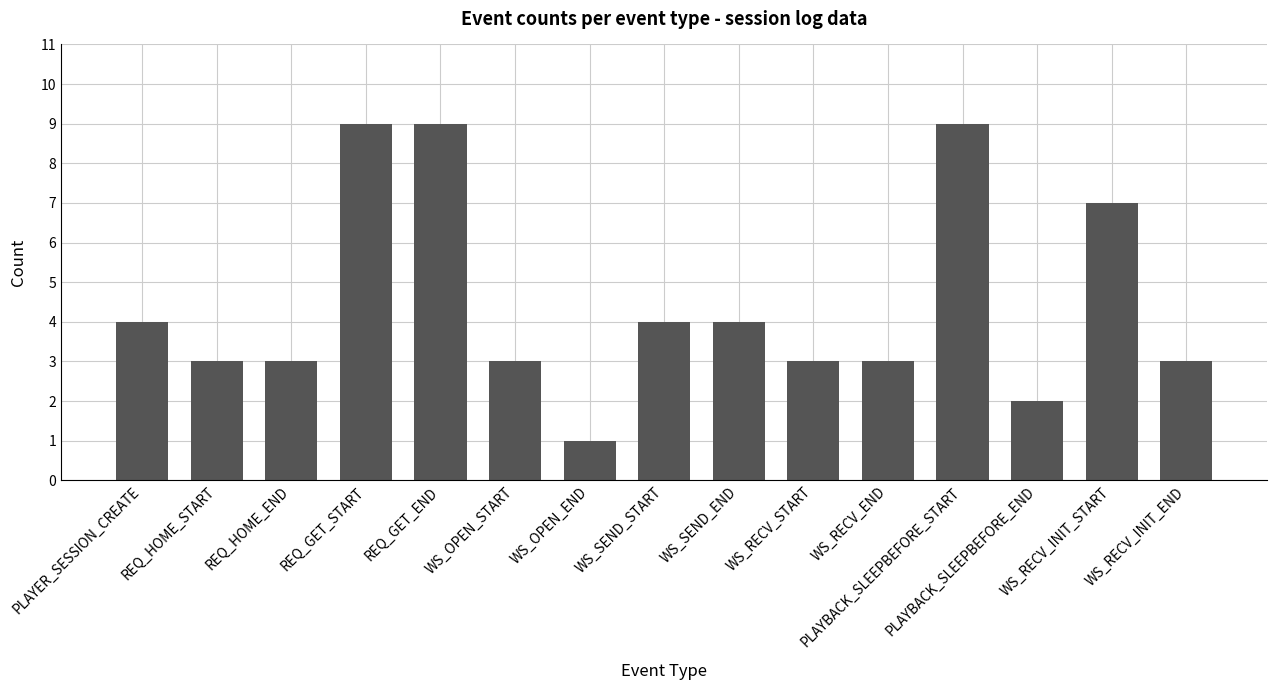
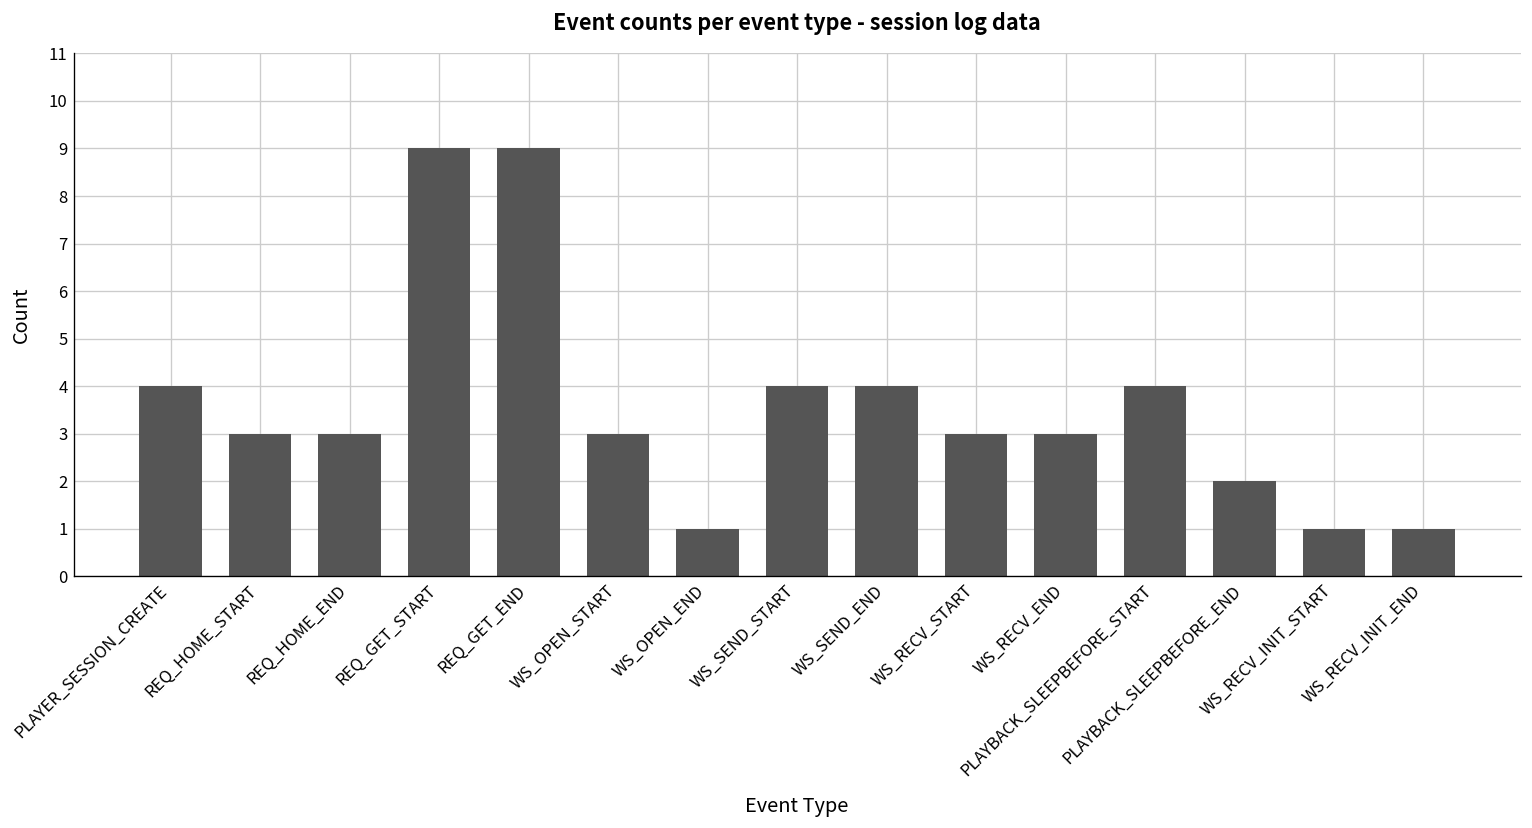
PLAYBACK_SLEEPBEFORE_START: 9 -> 4
WS_RECV_INIT_START: 7 -> 1
WS_RECV_INIT_END: 3 -> 1
